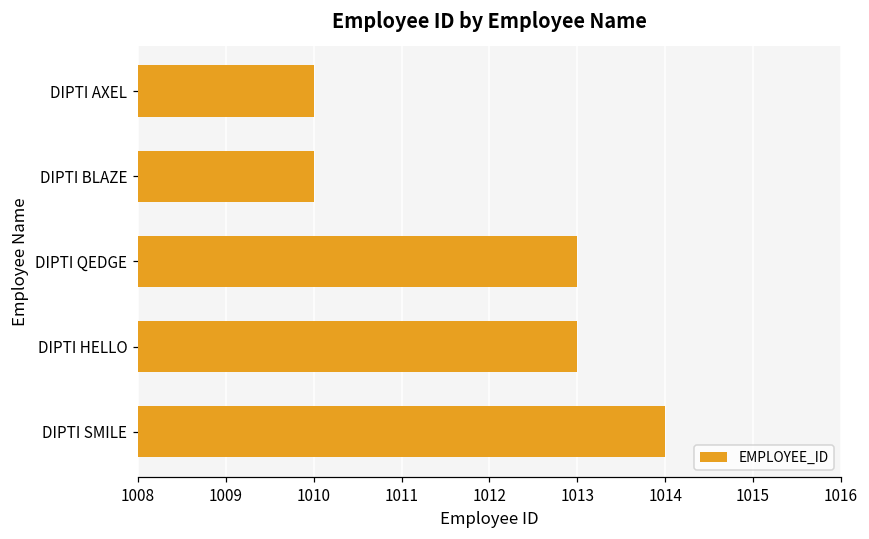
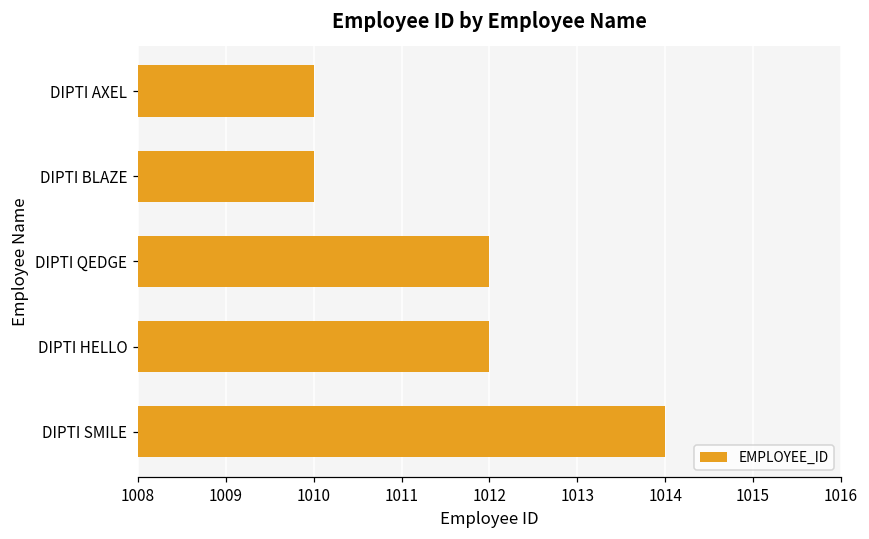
DIPTI QEDGE: 1013 -> 1012
DIPTI HELLO: 1013 -> 1012
